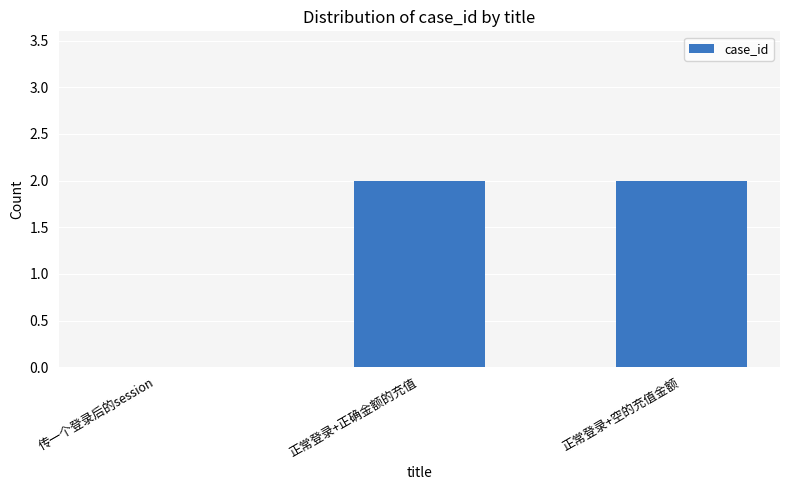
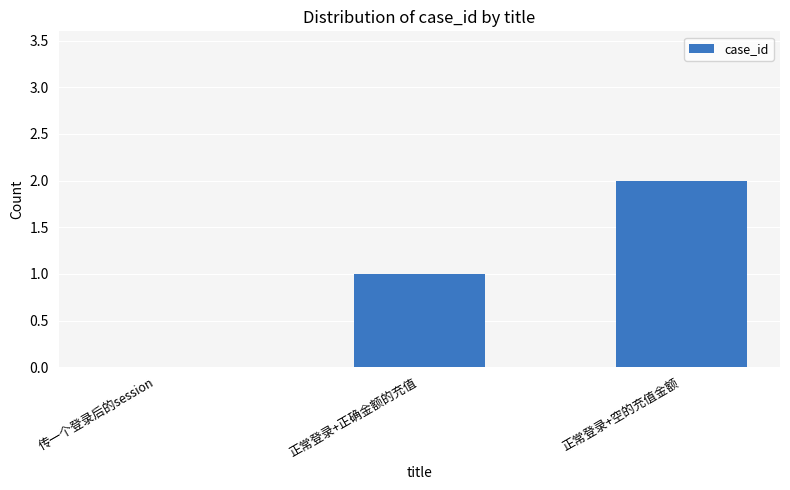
正常登录+正确金额的充值: 2 -> 1
